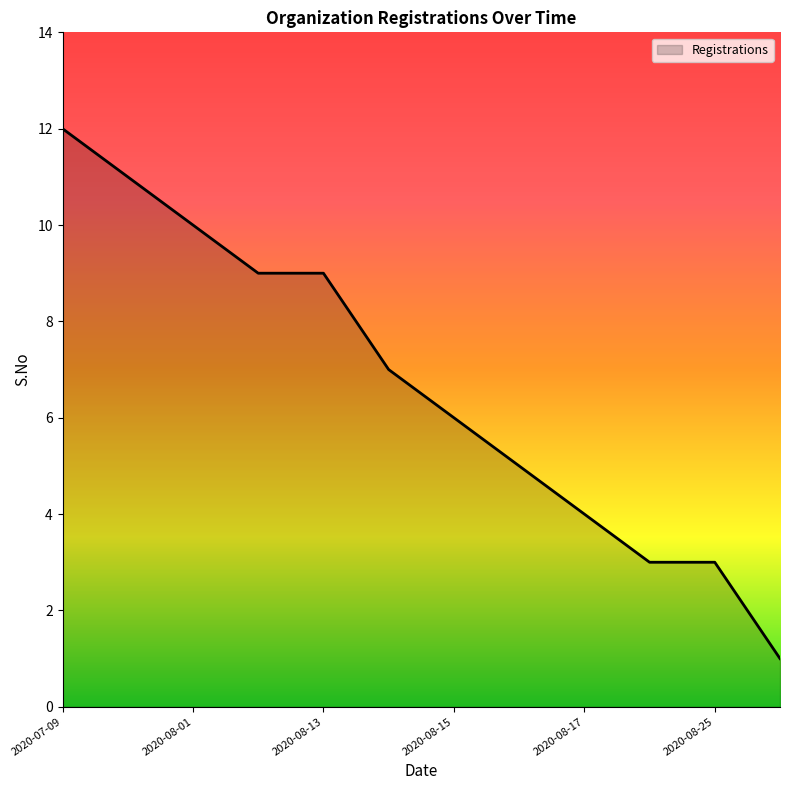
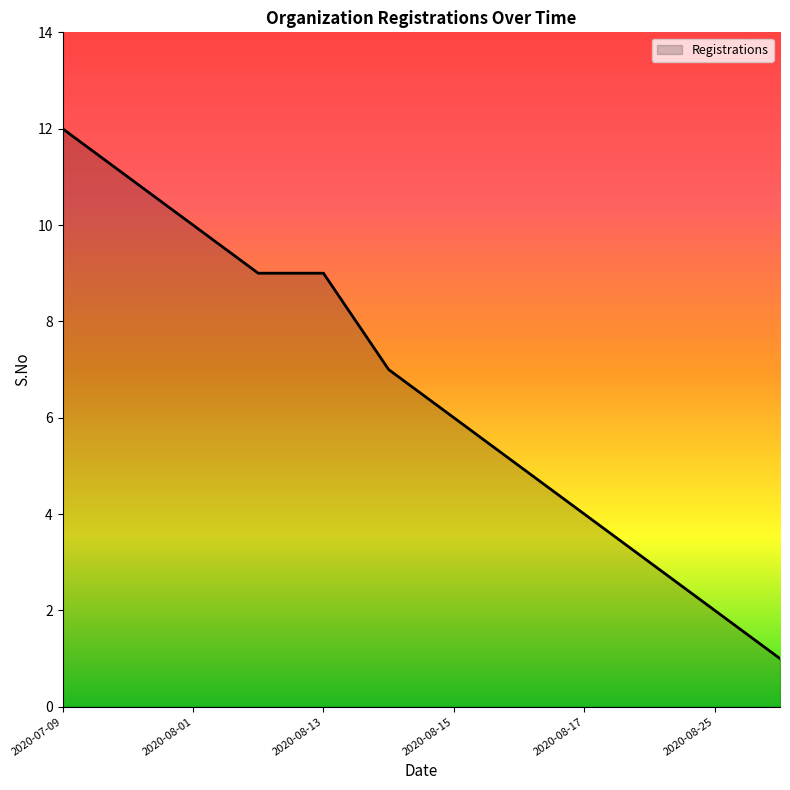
2020-08-25: 3 -> 2
